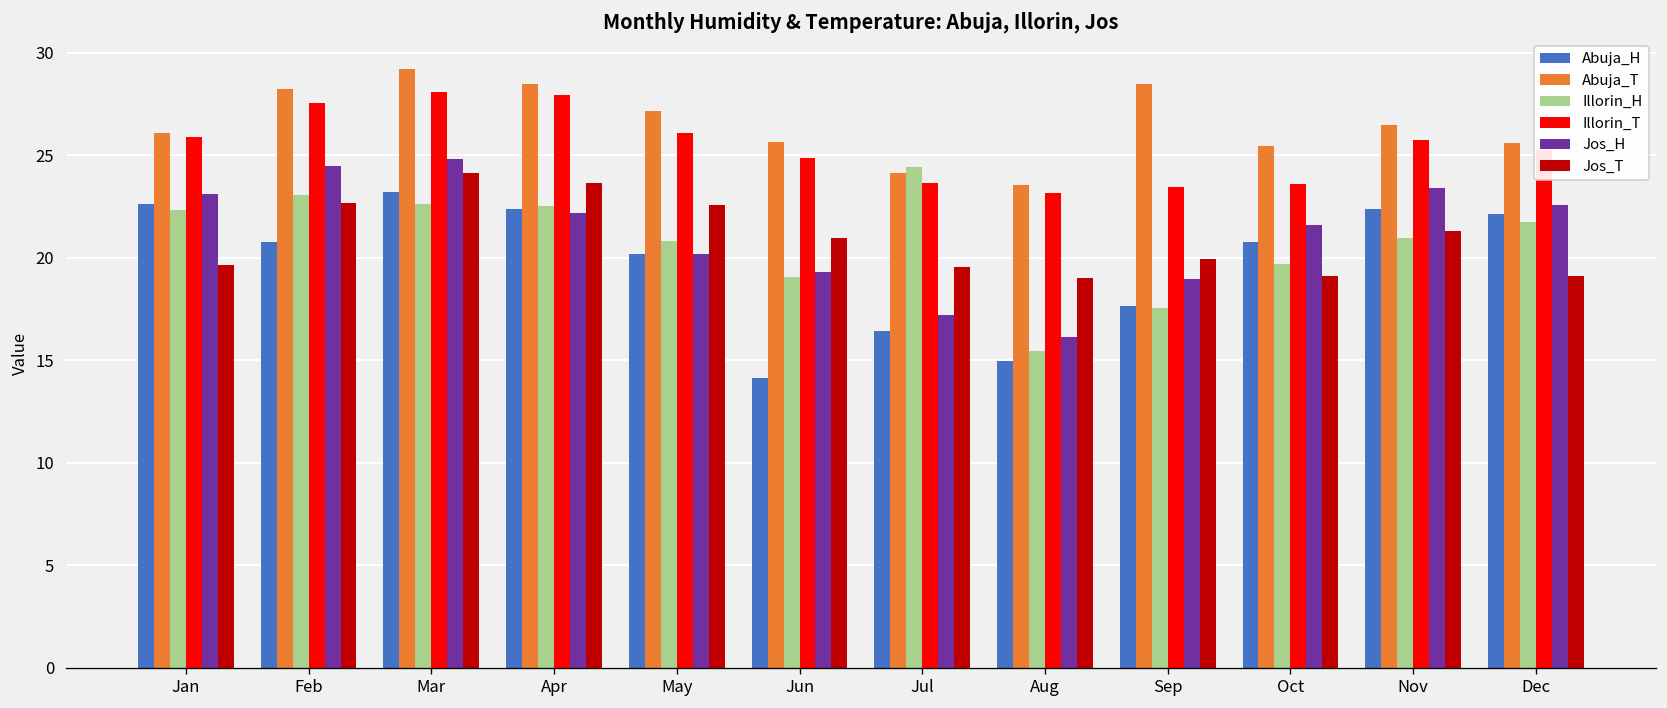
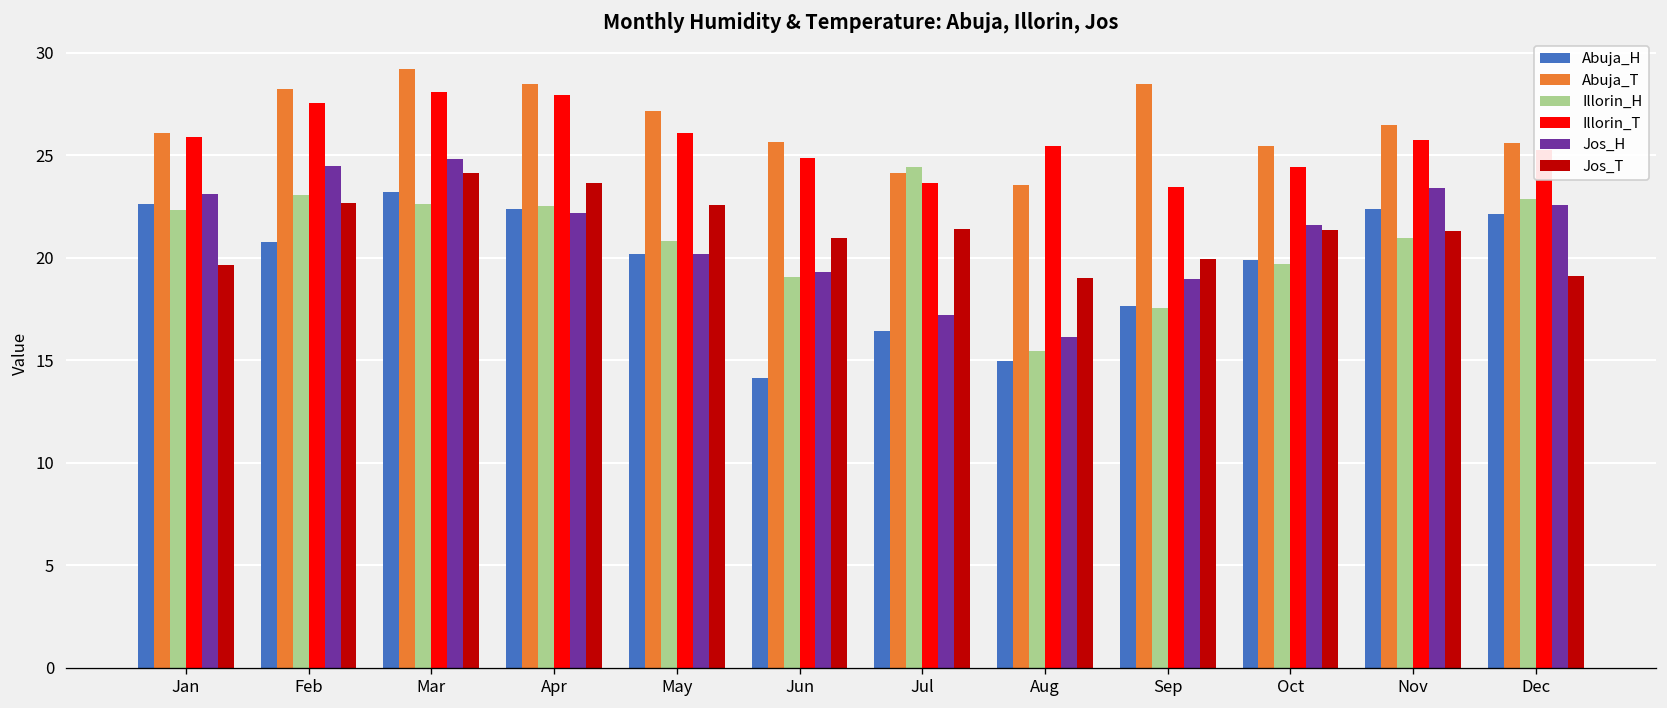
Jos_T, Jul: 19.6 -> 21.4
Illorin_T, Aug: 23.1 -> 25.4
Abuja_H, Oct: 20.7 -> 19.9
Illorin_T, Oct: 23.6 -> 24.4
Jos_T, Oct: 19.1 -> 21.3
Illorin_H, Dec: 21.7 -> 22.8
